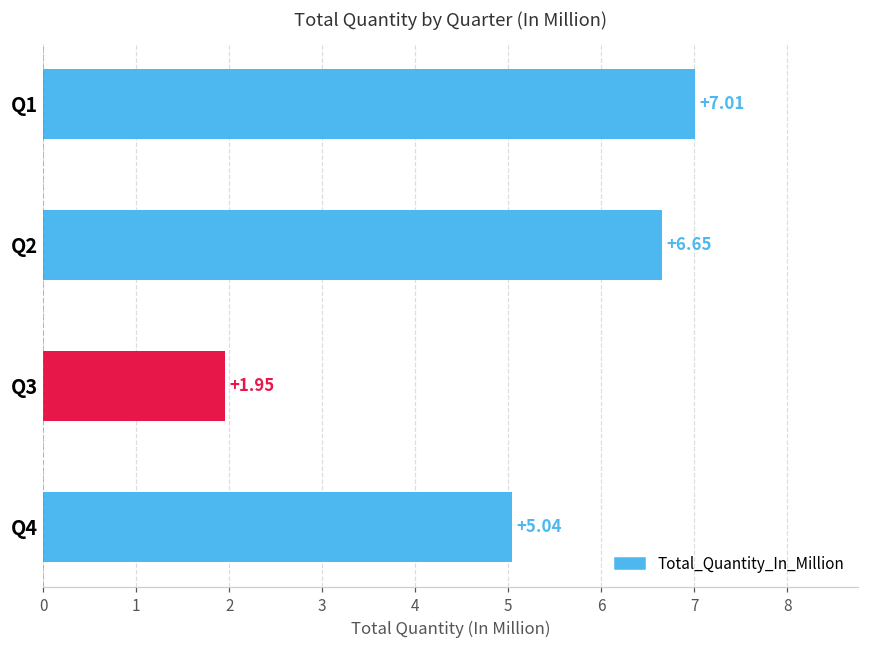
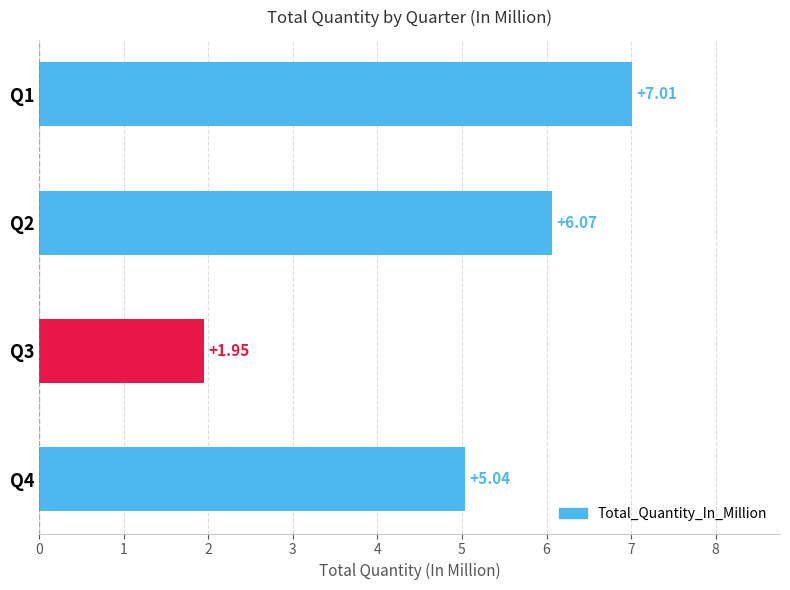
Q2: +6.65 -> +6.07
